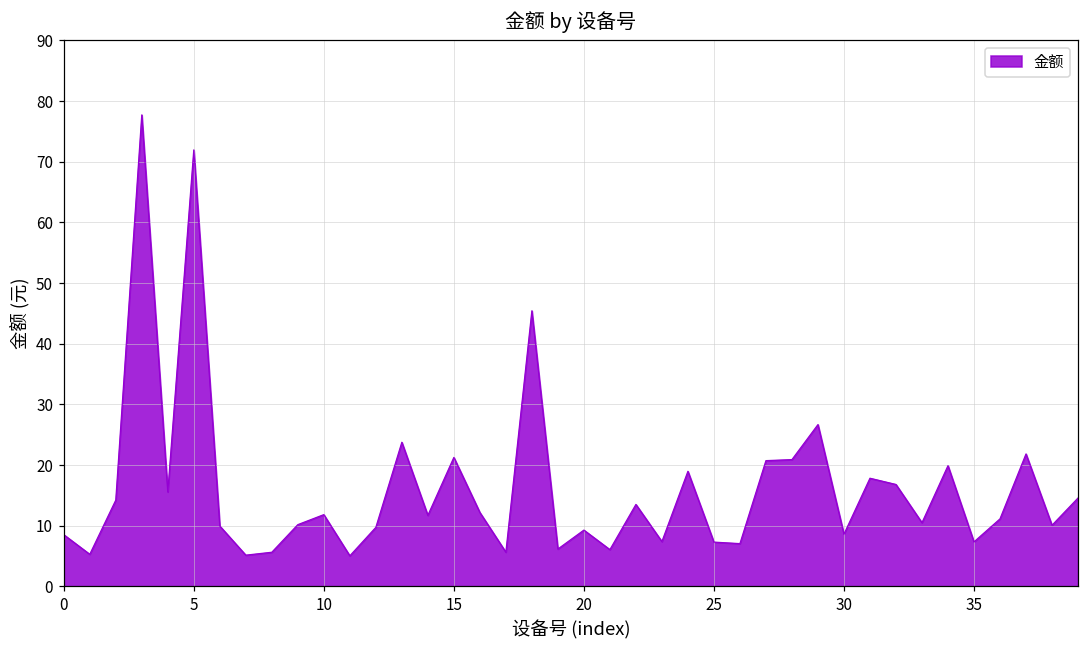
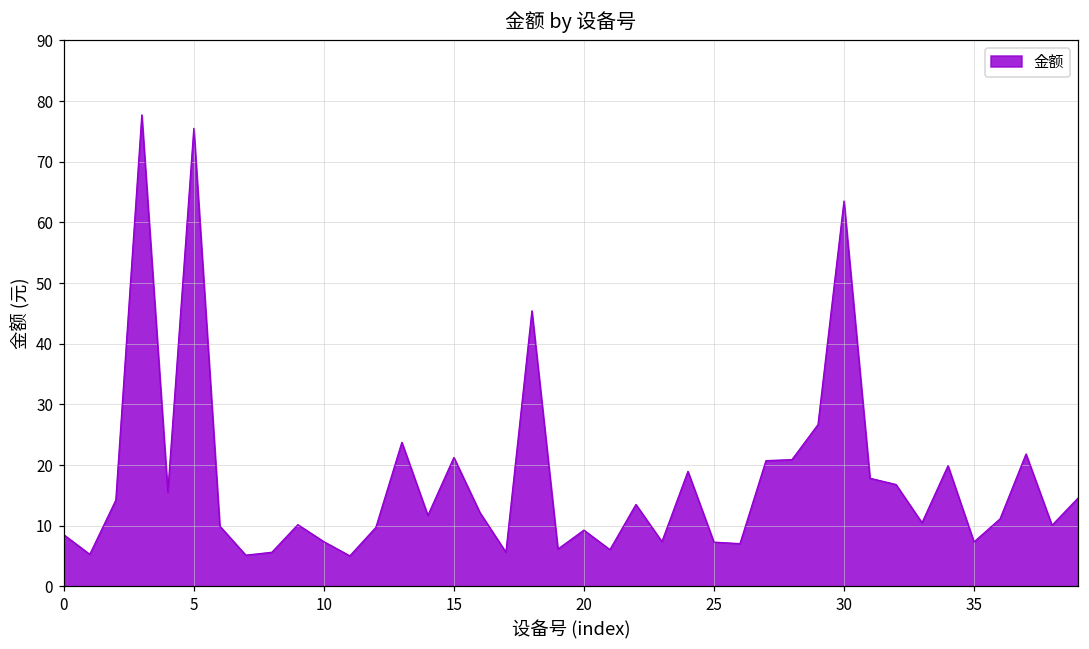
5: 72 -> 76
10: 12 -> 7
30: 9 -> 64
